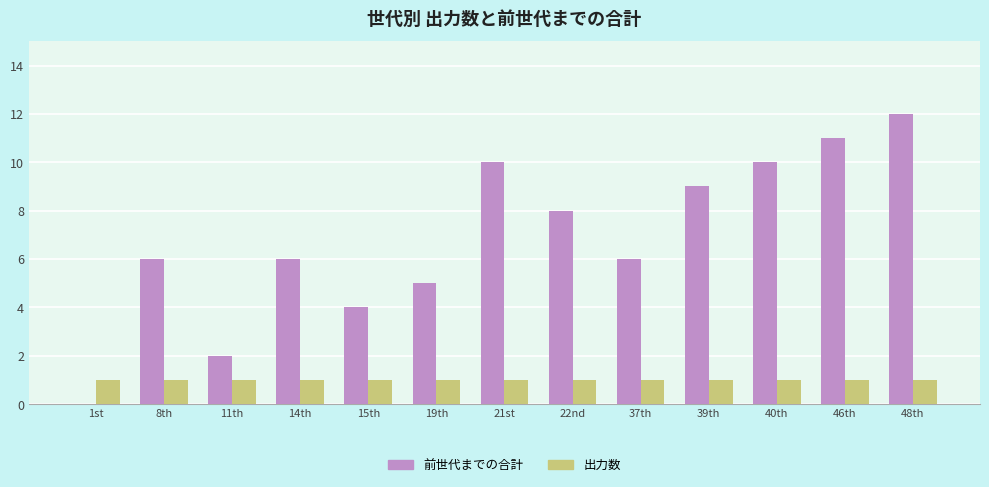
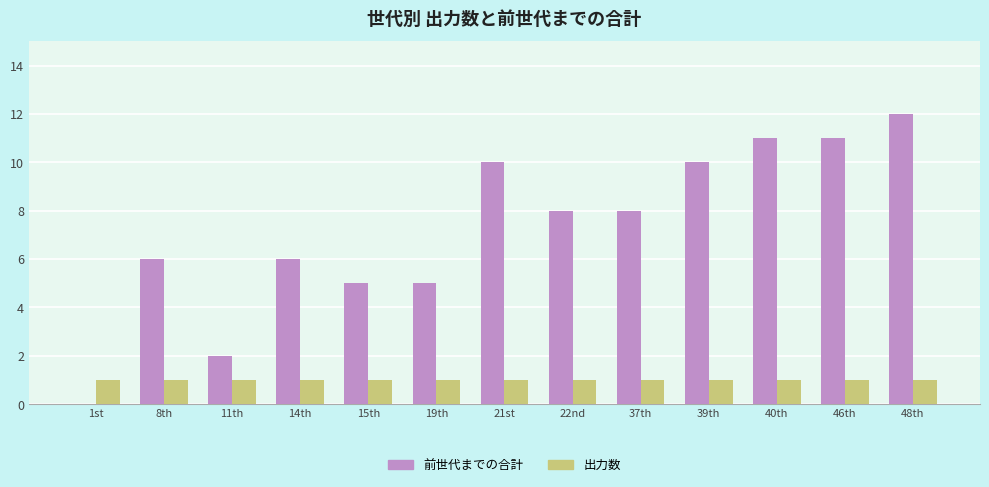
前世代までの合計, 15th: 4 -> 5
前世代までの合計, 37th: 6 -> 8
前世代までの合計, 39th: 9 -> 10
前世代までの合計, 40th: 10 -> 11
